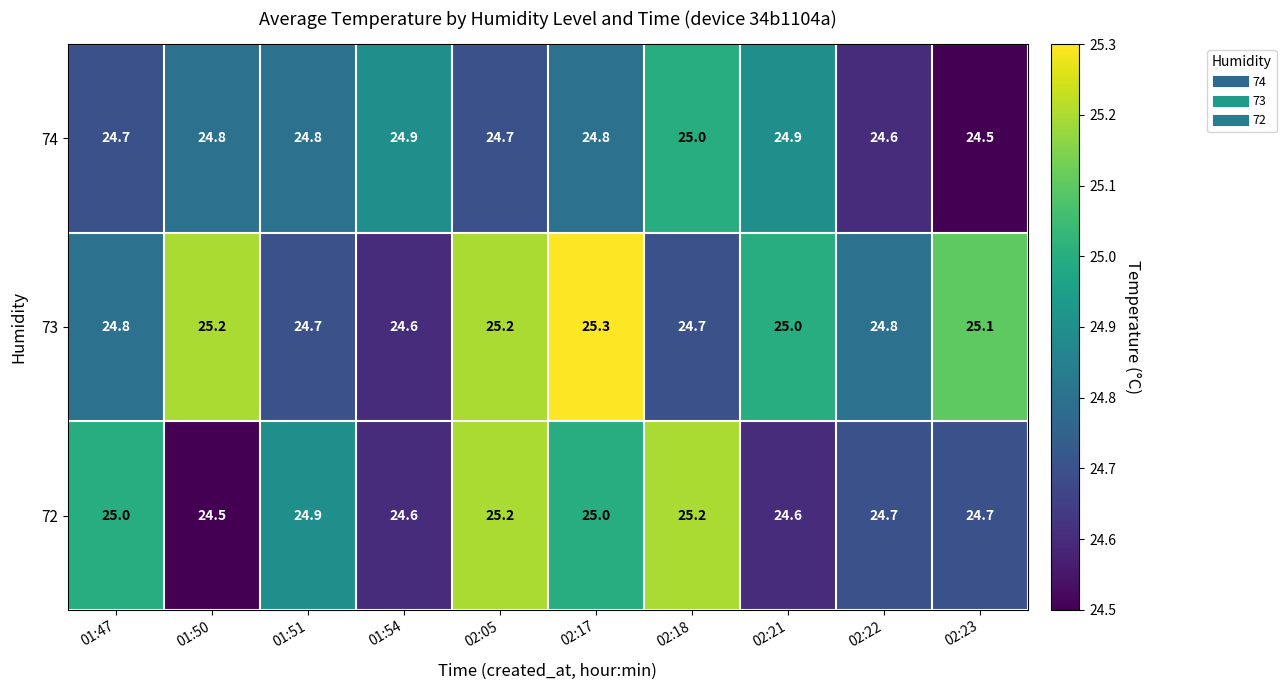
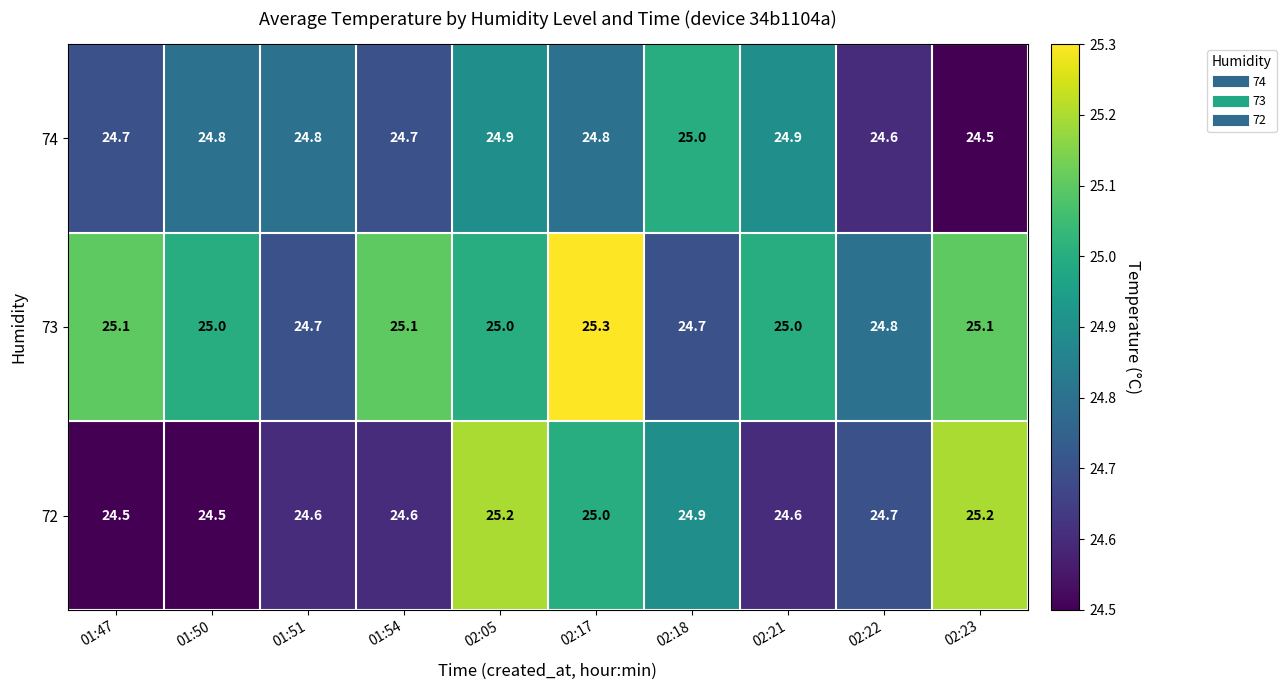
74, 01:54: 24.9 -> 24.7
74, 02:05: 24.7 -> 24.9
73, 01:47: 24.8 -> 25.1
73, 01:50: 25.2 -> 25.0
73, 01:54: 24.6 -> 25.1
73, 02:05: 25.2 -> 25.0
72, 01:47: 25.0 -> 24.5
72, 01:51: 24.9 -> 24.6
72, 02:18: 25.2 -> 24.9
72, 02:23: 24.7 -> 25.2
